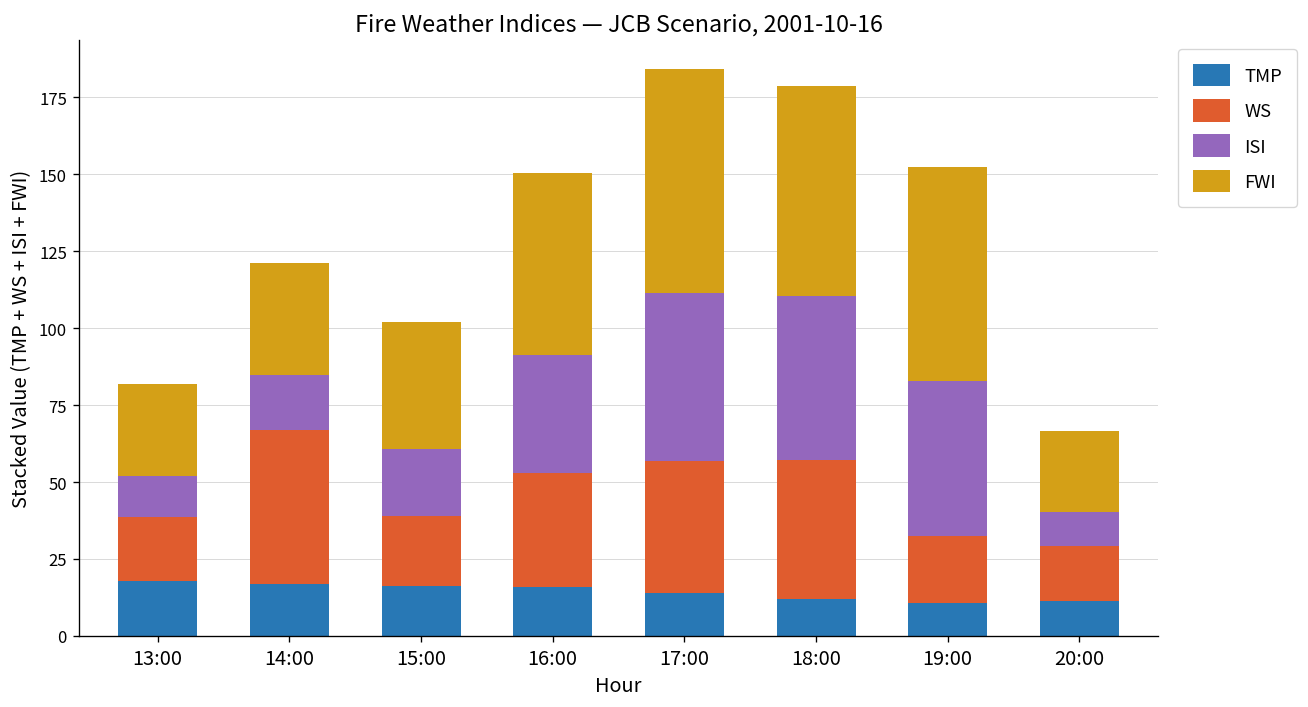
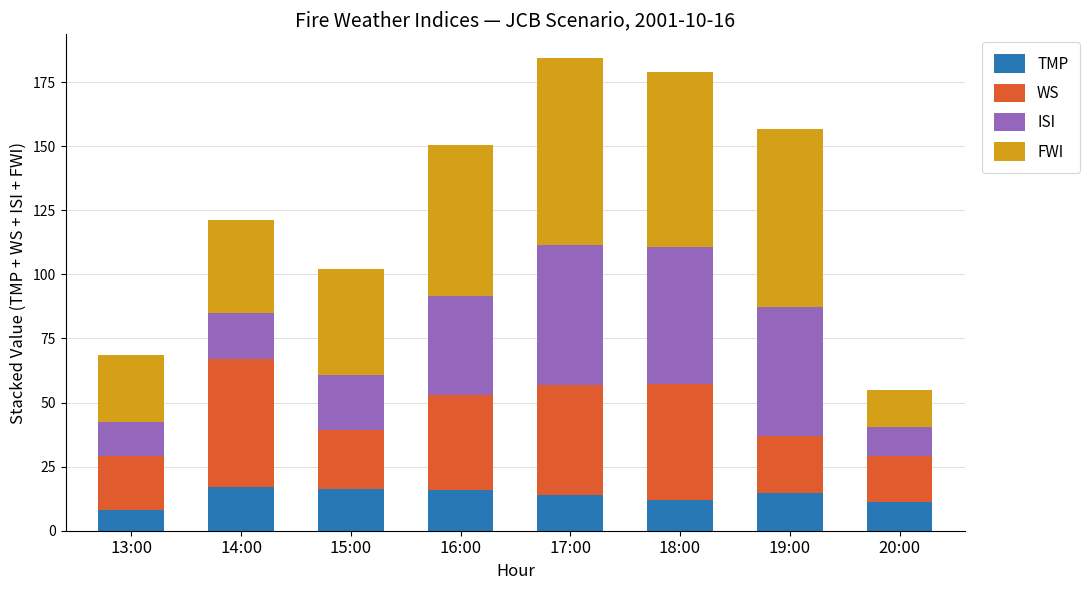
TMP, 13:00: 18 -> 8
FWI, 13:00: 30 -> 26
TMP, 19:00: 11 -> 15
FWI, 20:00: 26 -> 15
